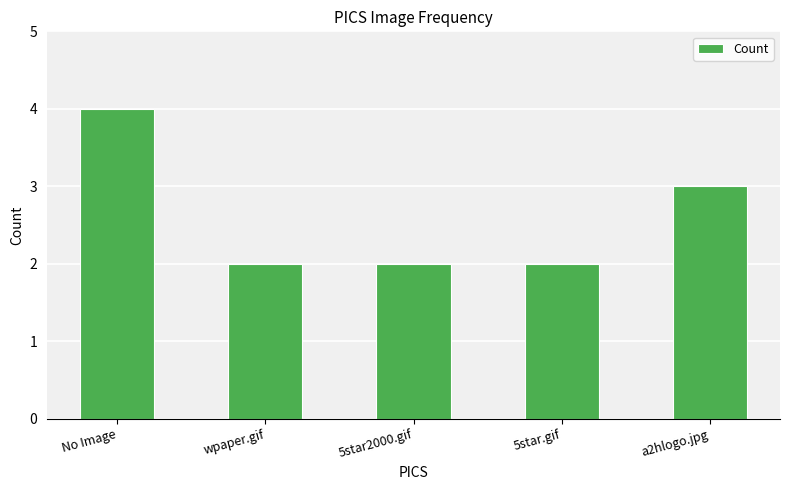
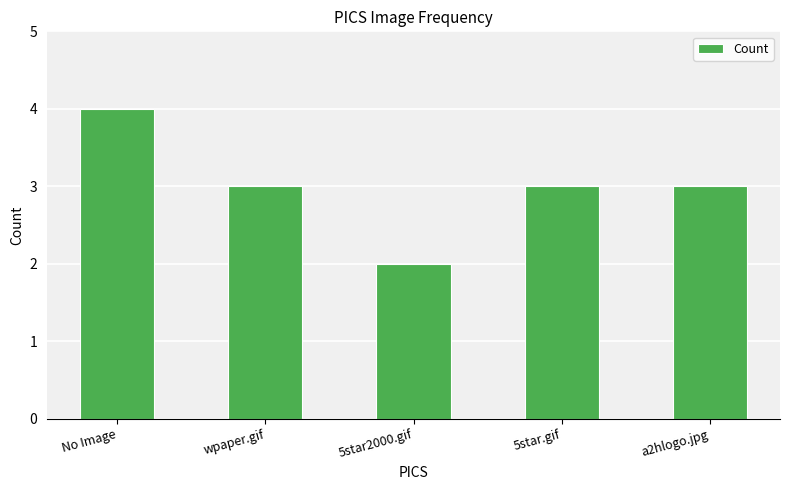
wpaper.gif: 2 -> 3
5star.gif: 2 -> 3
